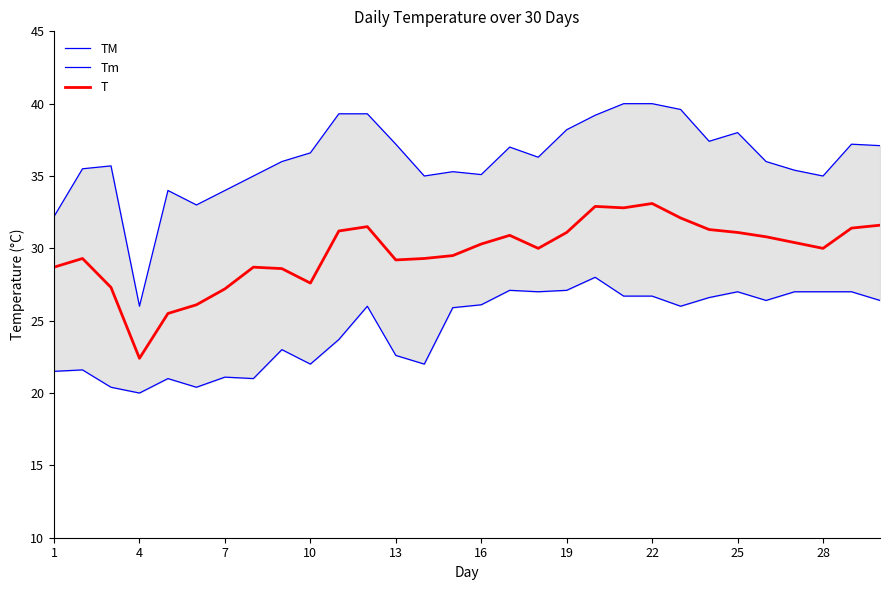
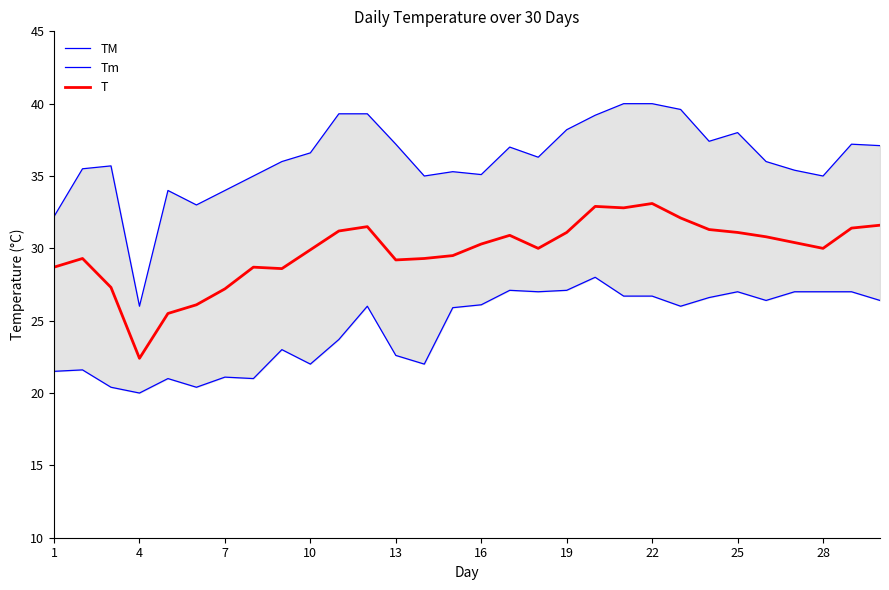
T, 10: 27.6 -> 29.9
